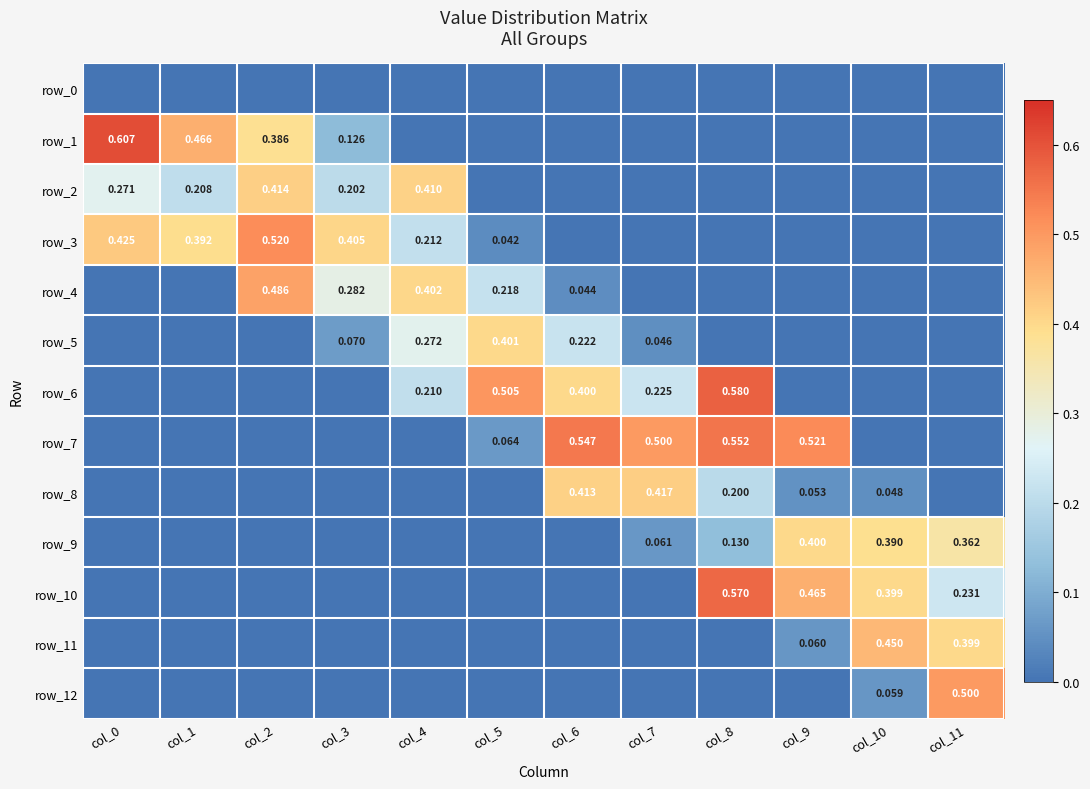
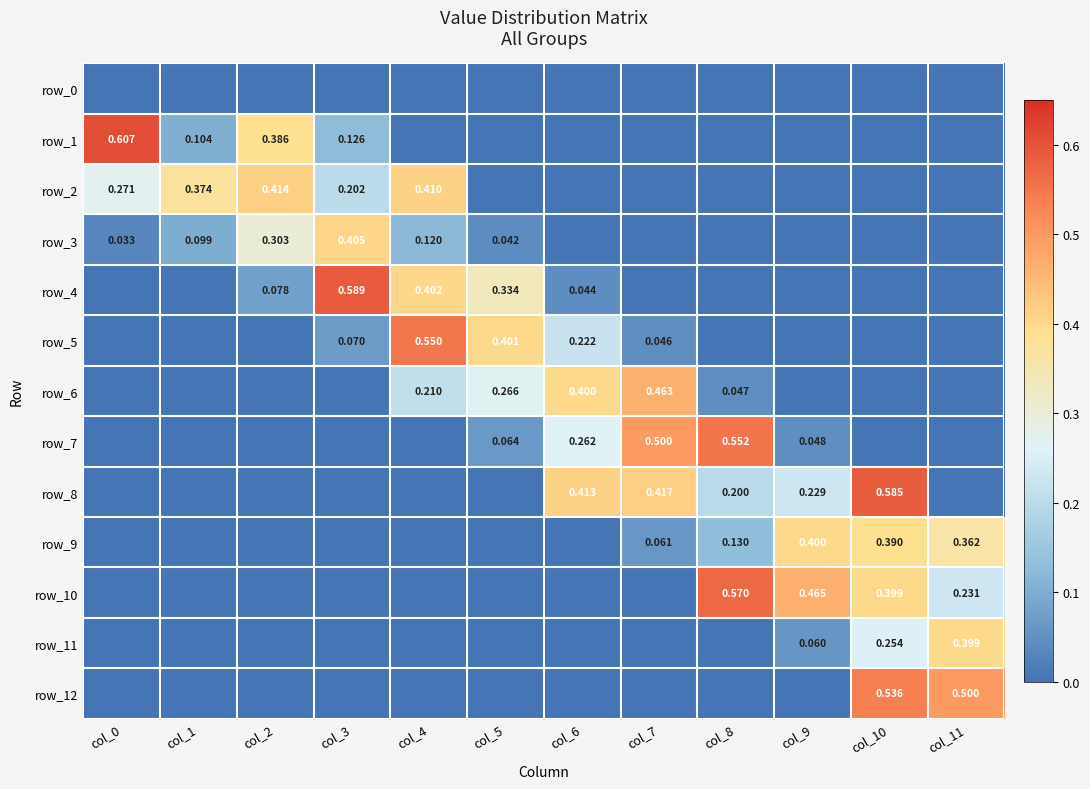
row_1, col_1: 0.466 -> 0.104
row_2, col_1: 0.208 -> 0.374
row_3, col_0: 0.425 -> 0.033
row_3, col_1: 0.392 -> 0.099
row_3, col_2: 0.520 -> 0.303
row_3, col_4: 0.212 -> 0.120
row_4, col_2: 0.486 -> 0.078
row_4, col_3: 0.282 -> 0.589
row_4, col_5: 0.218 -> 0.334
row_5, col_4: 0.272 -> 0.550
row_6, col_5: 0.505 -> 0.266
row_6, col_7: 0.225 -> 0.463
row_6, col_8: 0.580 -> 0.047
row_7, col_6: 0.547 -> 0.262
row_7, col_9: 0.521 -> 0.048
row_8, col_9: 0.053 -> 0.229
row_8, col_10: 0.048 -> 0.585
row_11, col_10: 0.450 -> 0.254
row_12, col_10: 0.059 -> 0.536
